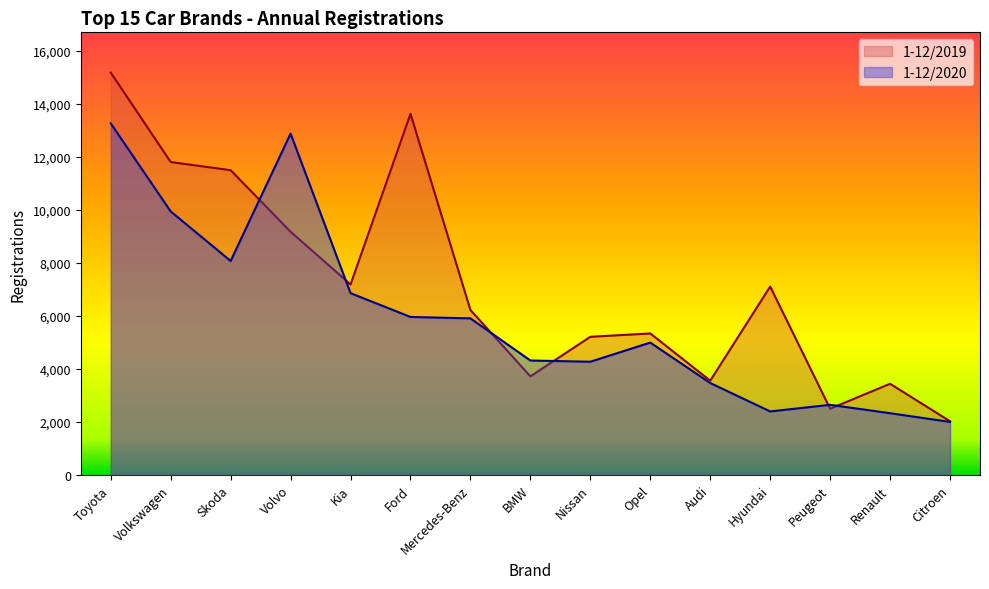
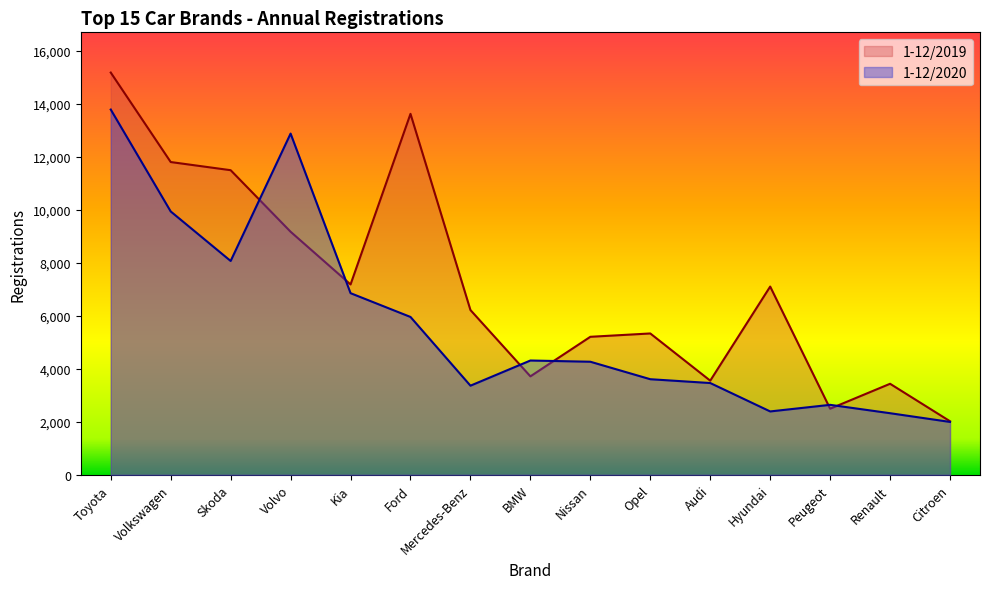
1-12/2020, Toyota: 13,300 -> 13,800
1-12/2020, Mercedes-Benz: 5,900 -> 3,400
1-12/2020, Opel: 5,000 -> 3,600
